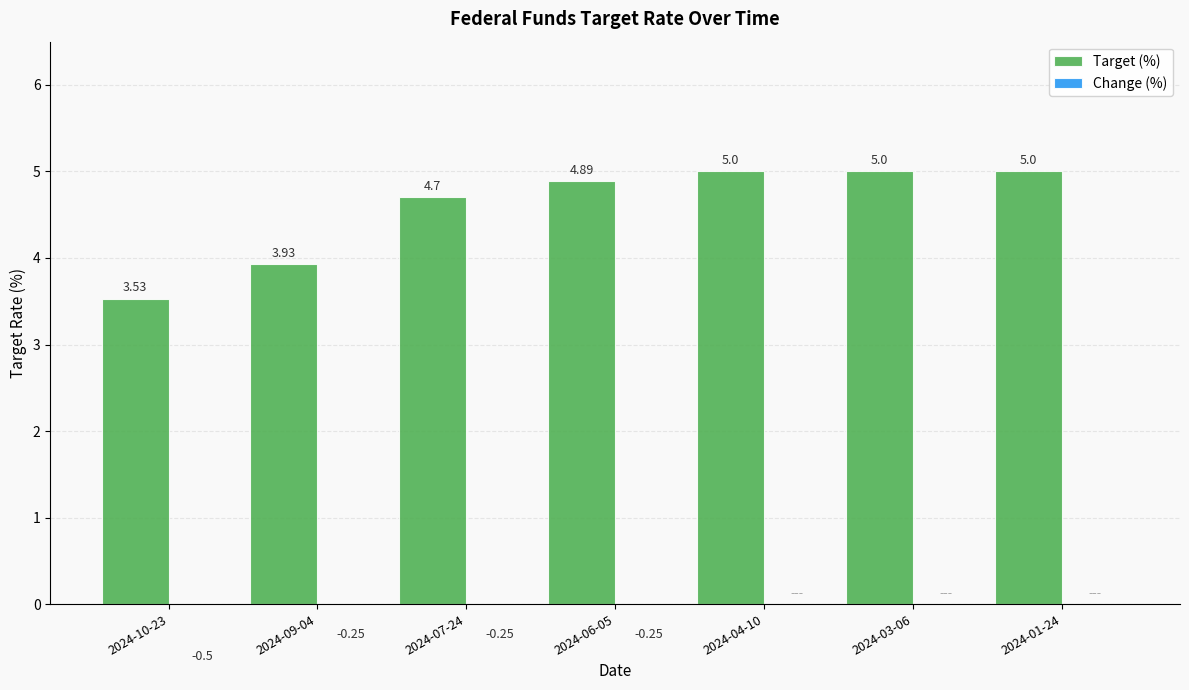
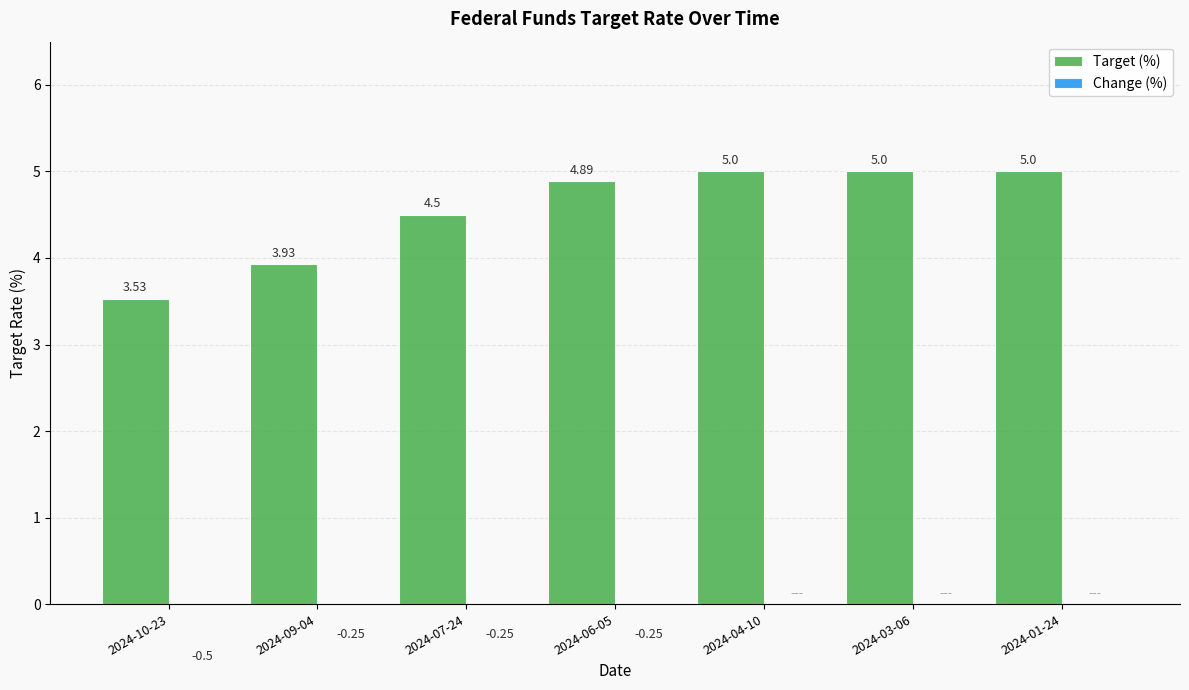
Target (%), 2024-07-24: 4.7 -> 4.5
